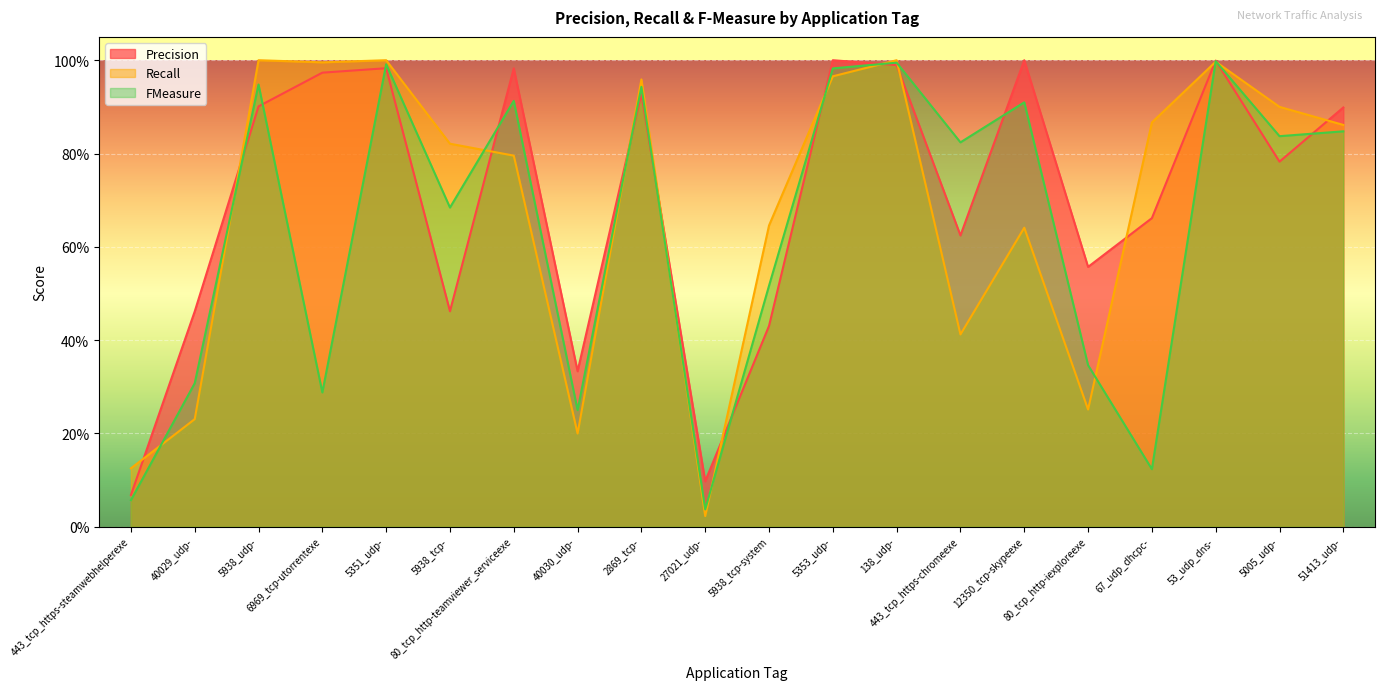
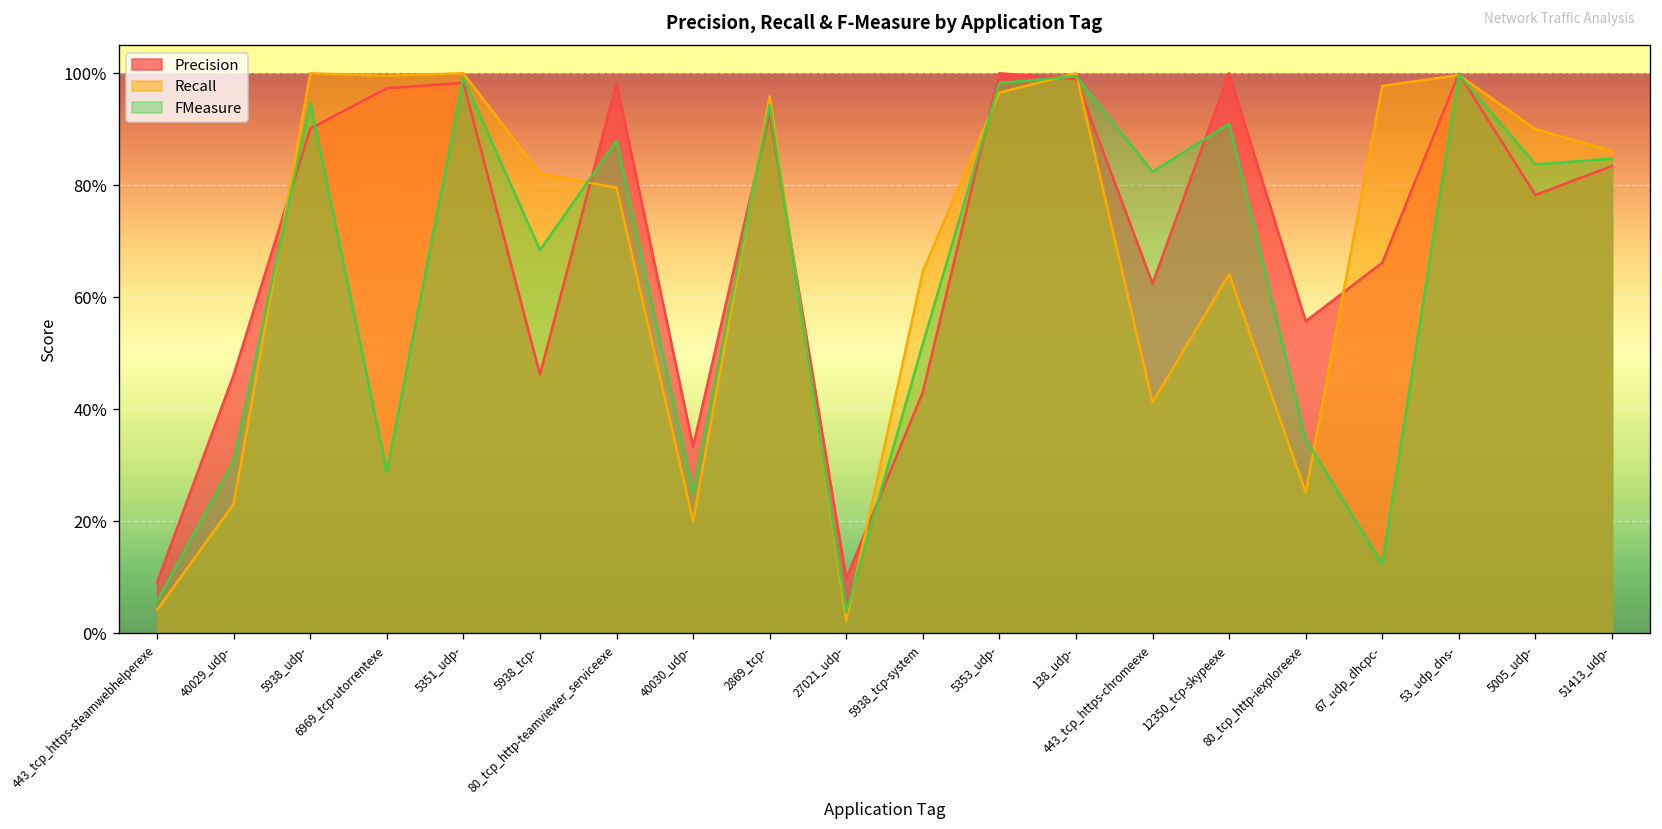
Precision, 443_tcp_https-steamwebhelperexe: 7% -> 9%
Recall, 443_tcp_https-steamwebhelperexe: 13% -> 4%
FMeasure, 80_tcp_http-teamviewer_serviceexe: 91% -> 88%
Recall, 67_udp_dhcpc-: 87% -> 98%
Precision, 51413_udp-: 90% -> 83%
